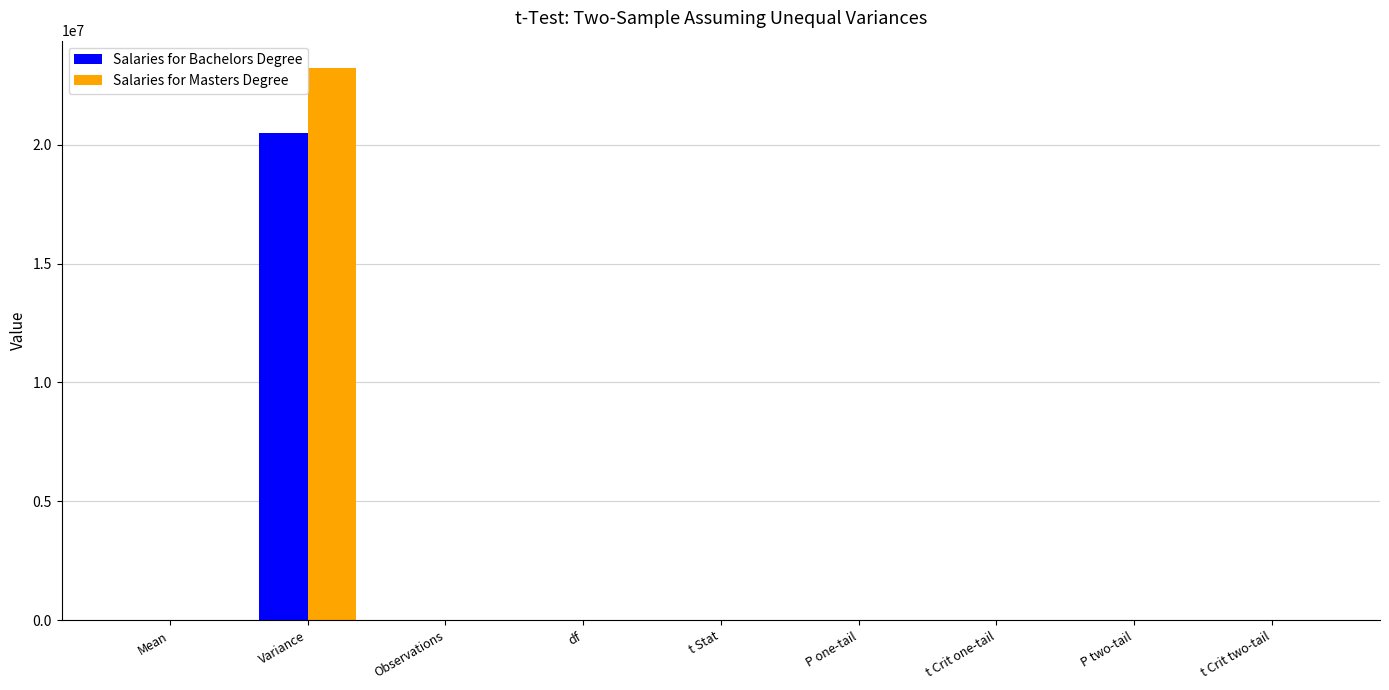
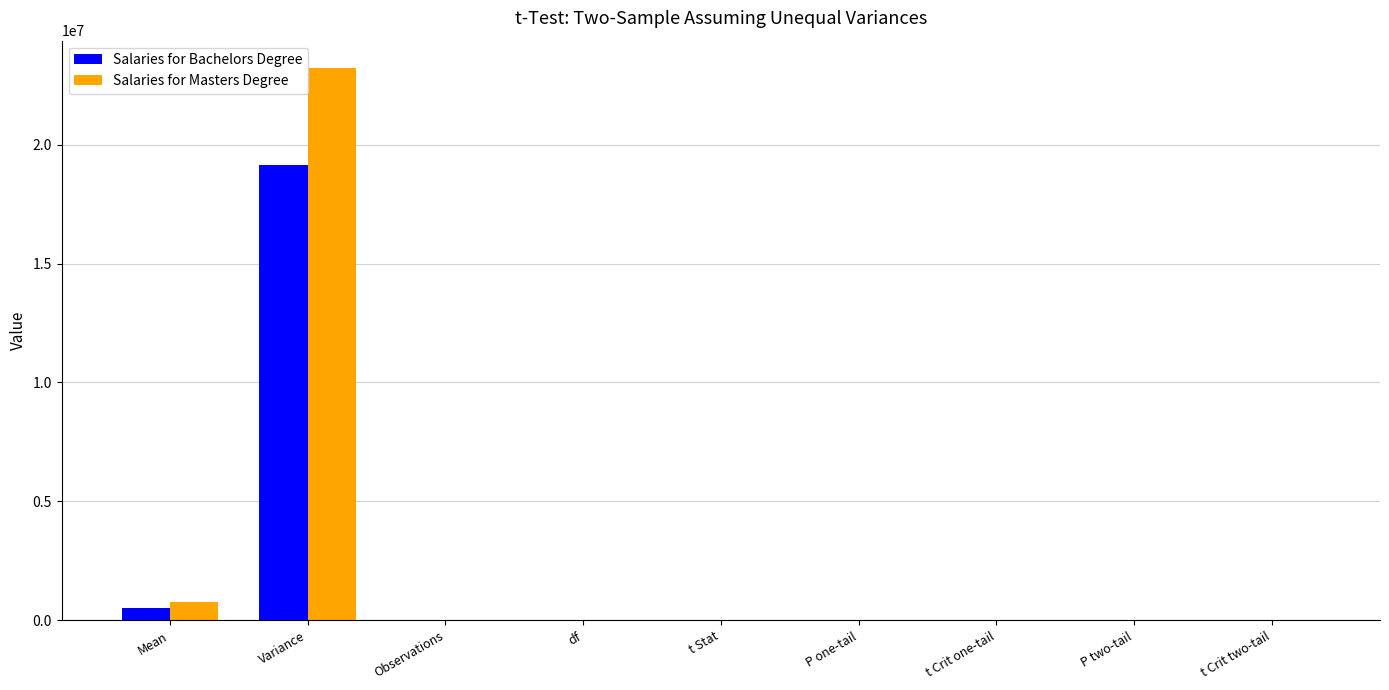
Salaries for Bachelors Degree, Mean: 0 -> 500000
Salaries for Masters Degree, Mean: 0 -> 800000
Salaries for Bachelors Degree, Variance: 20500000 -> 19200000
